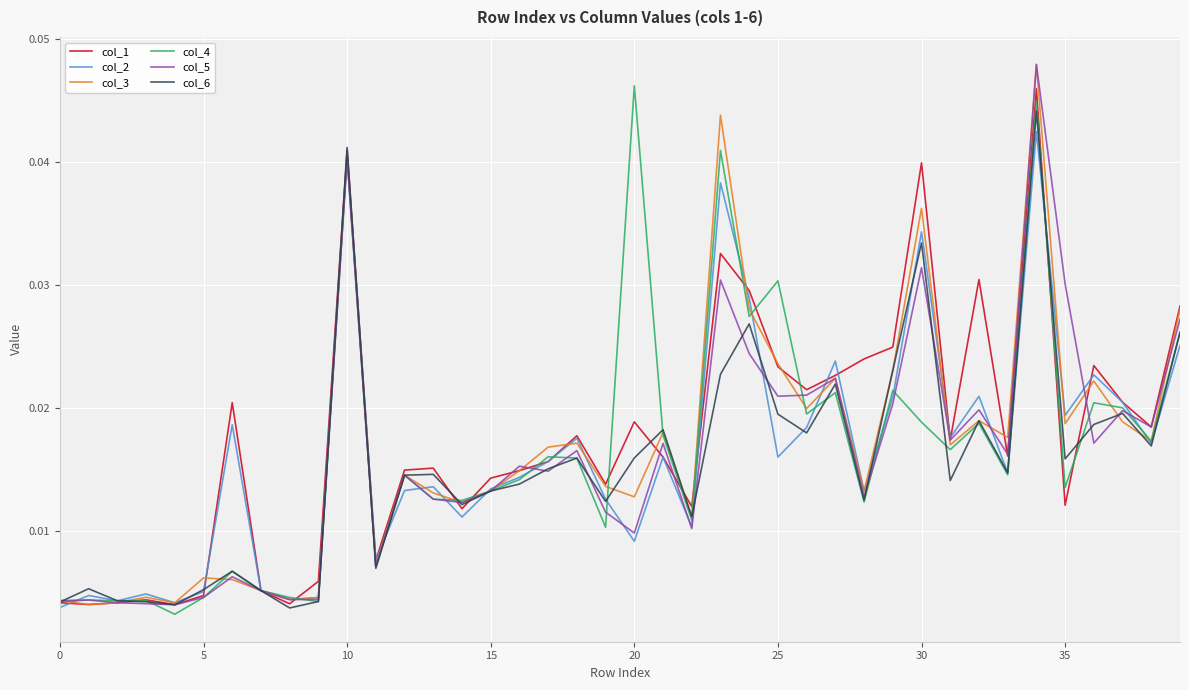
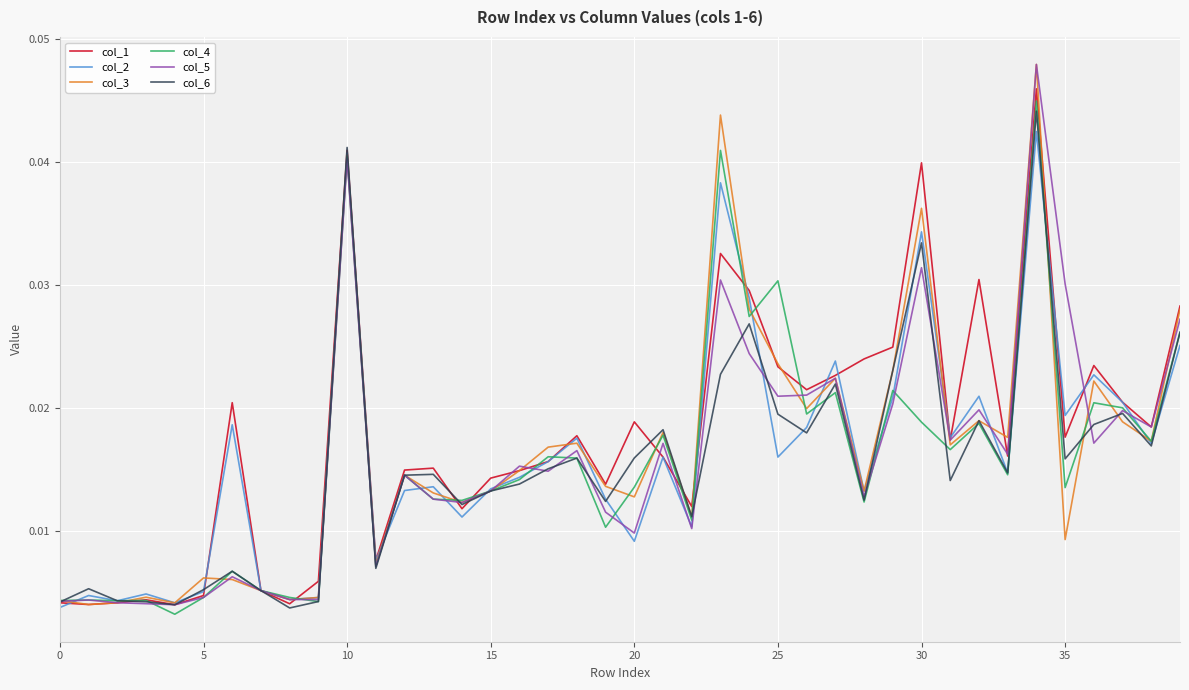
col_4, 20: 0.0462 -> 0.0136
col_1, 35: 0.0121 -> 0.0176
col_3, 35: 0.0187 -> 0.0093
